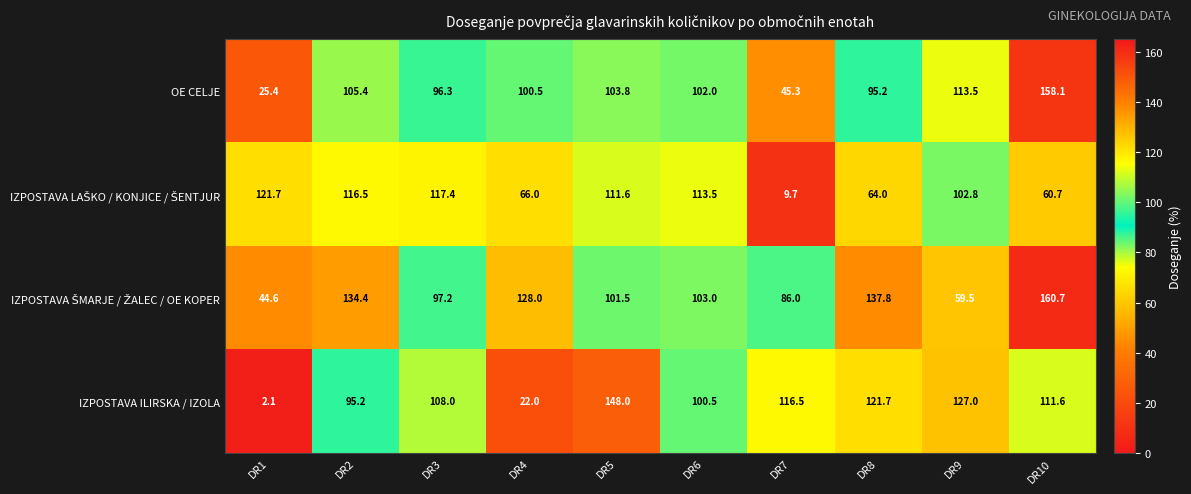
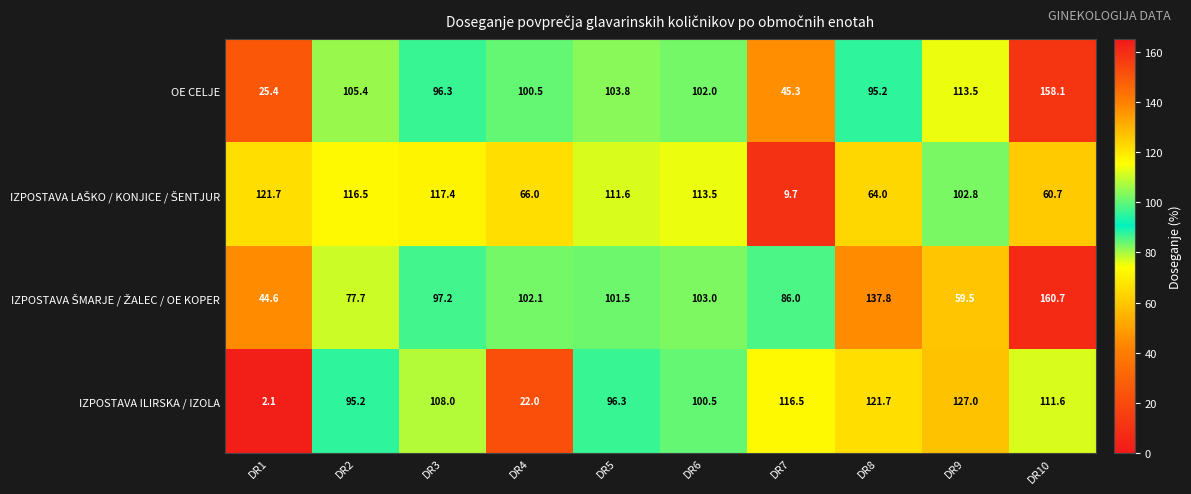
IZPOSTAVA ŠMARJE / ŽALEC / OE KOPER, DR2: 134.4 -> 77.7
IZPOSTAVA ŠMARJE / ŽALEC / OE KOPER, DR4: 128.0 -> 102.1
IZPOSTAVA ILIRSKA / IZOLA, DR5: 148.0 -> 96.3
